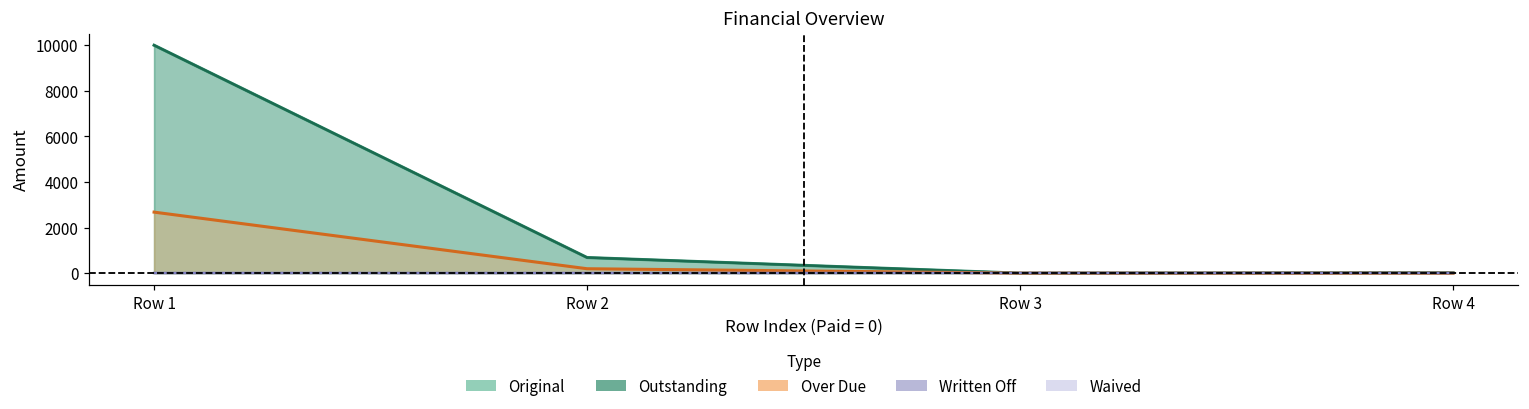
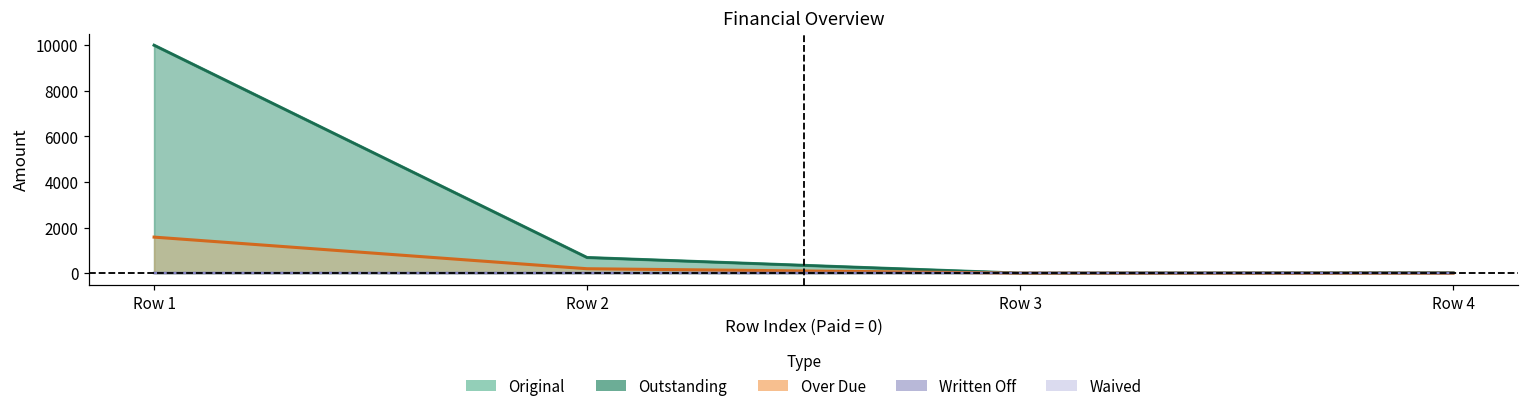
Over Due, Row 1: 2700 -> 1600
